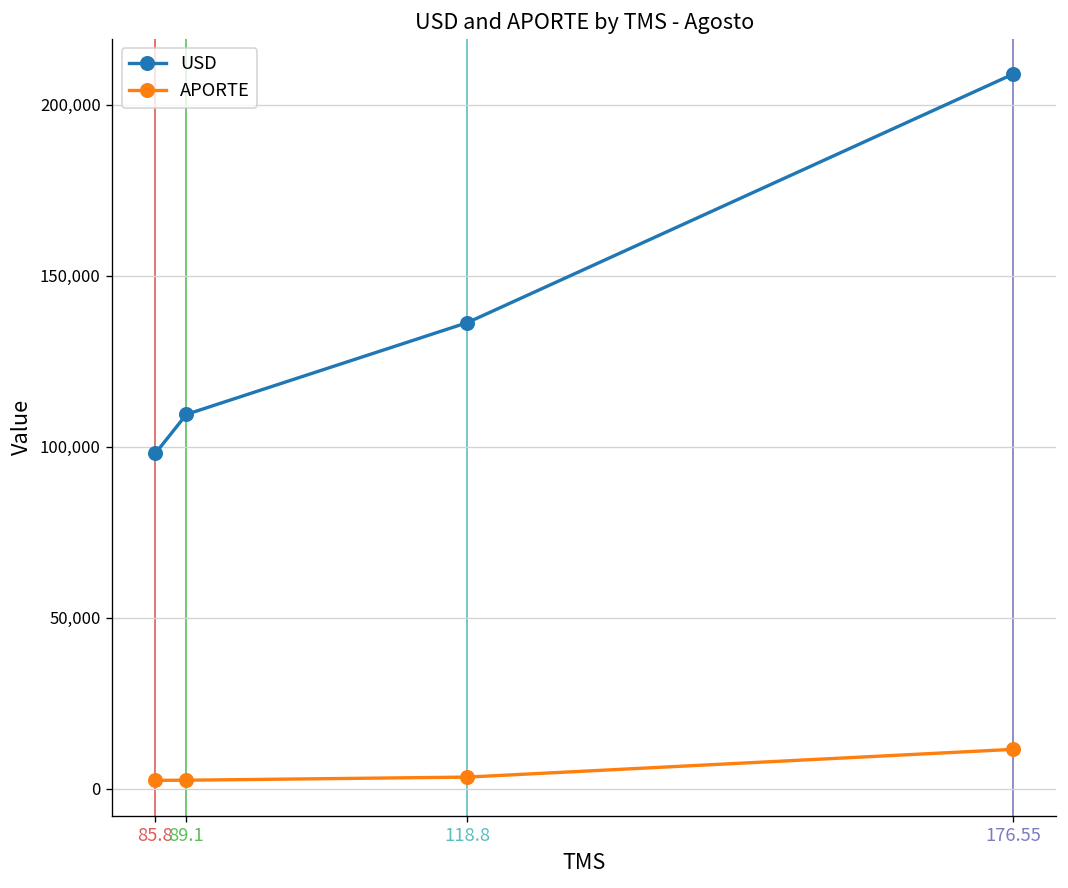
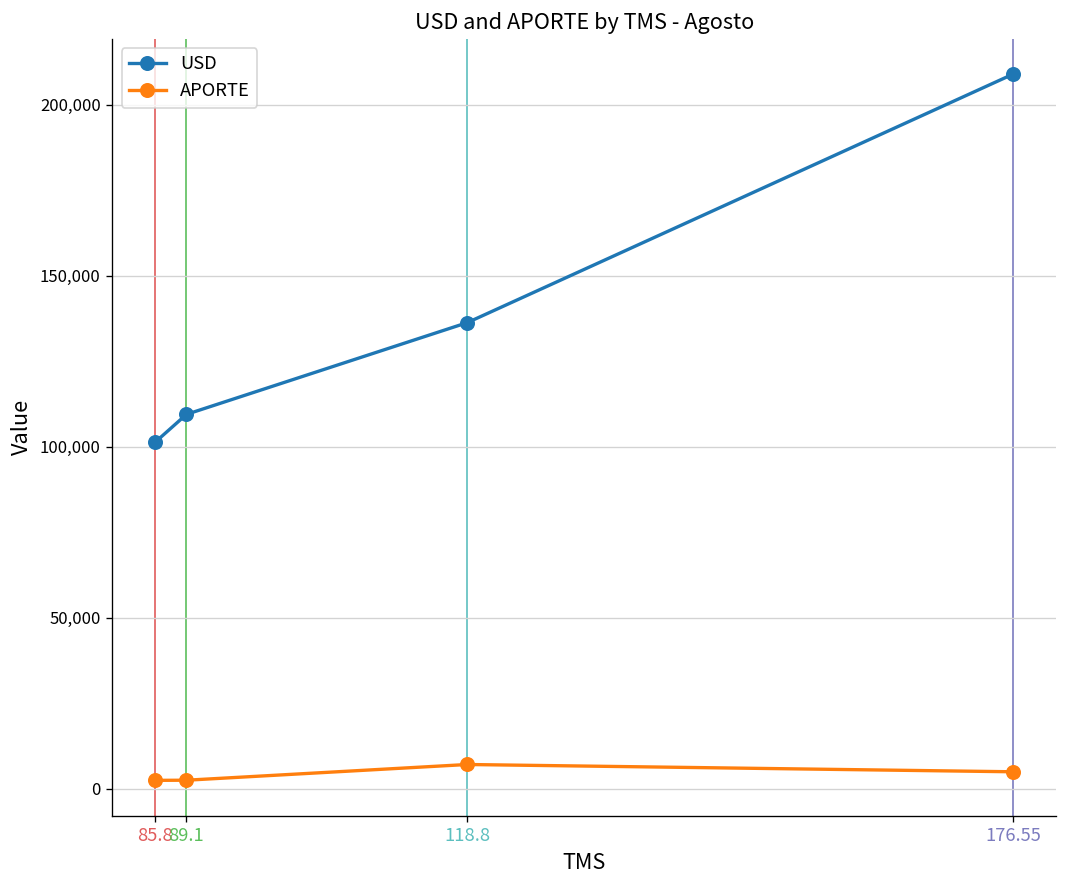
USD, 85.8: 98,000 -> 101,000
APORTE, 118.8: 3,000 -> 7,000
APORTE, 176.55: 12,000 -> 5,000
